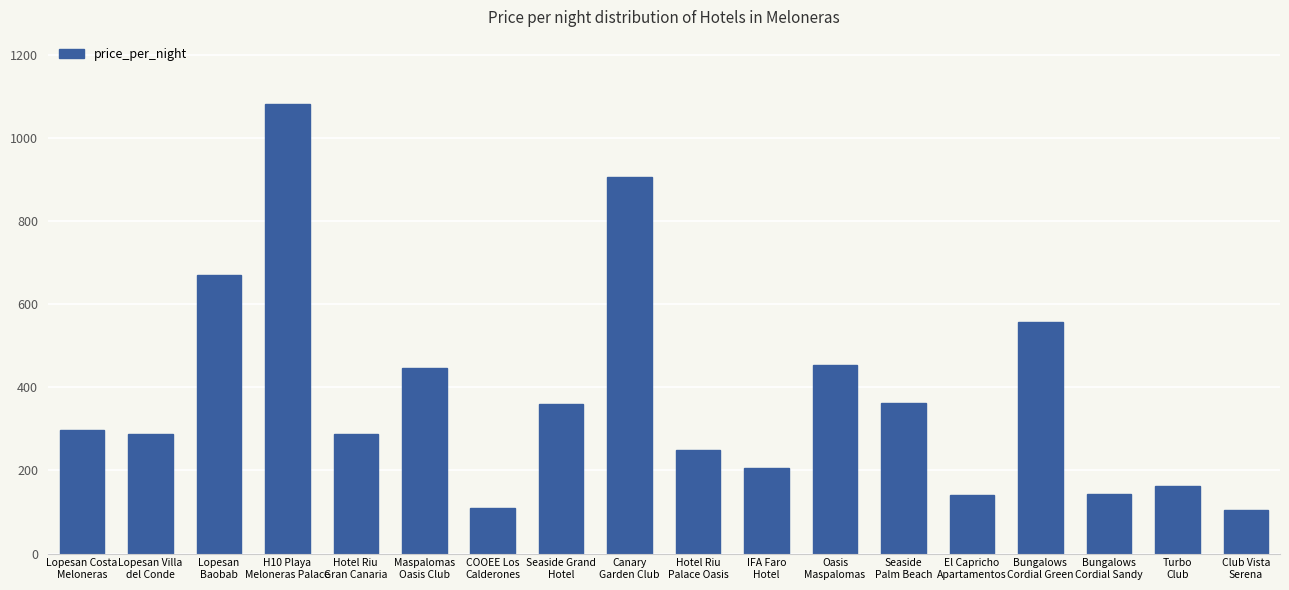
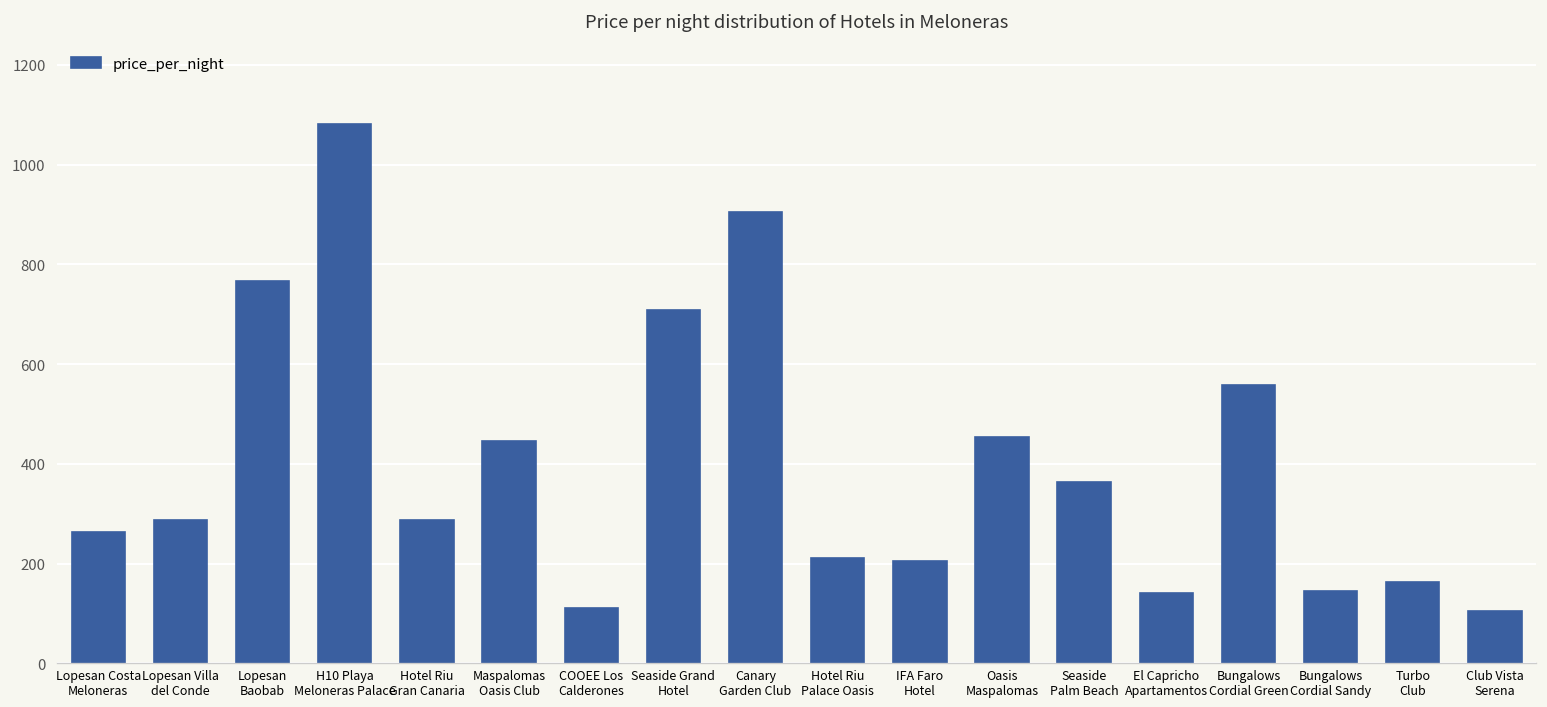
Lopesan Costa Meloneras: 300 -> 260
Lopesan Baobab: 670 -> 770
Seaside Grand Hotel: 360 -> 710
Hotel Riu Palace Oasis: 250 -> 210
